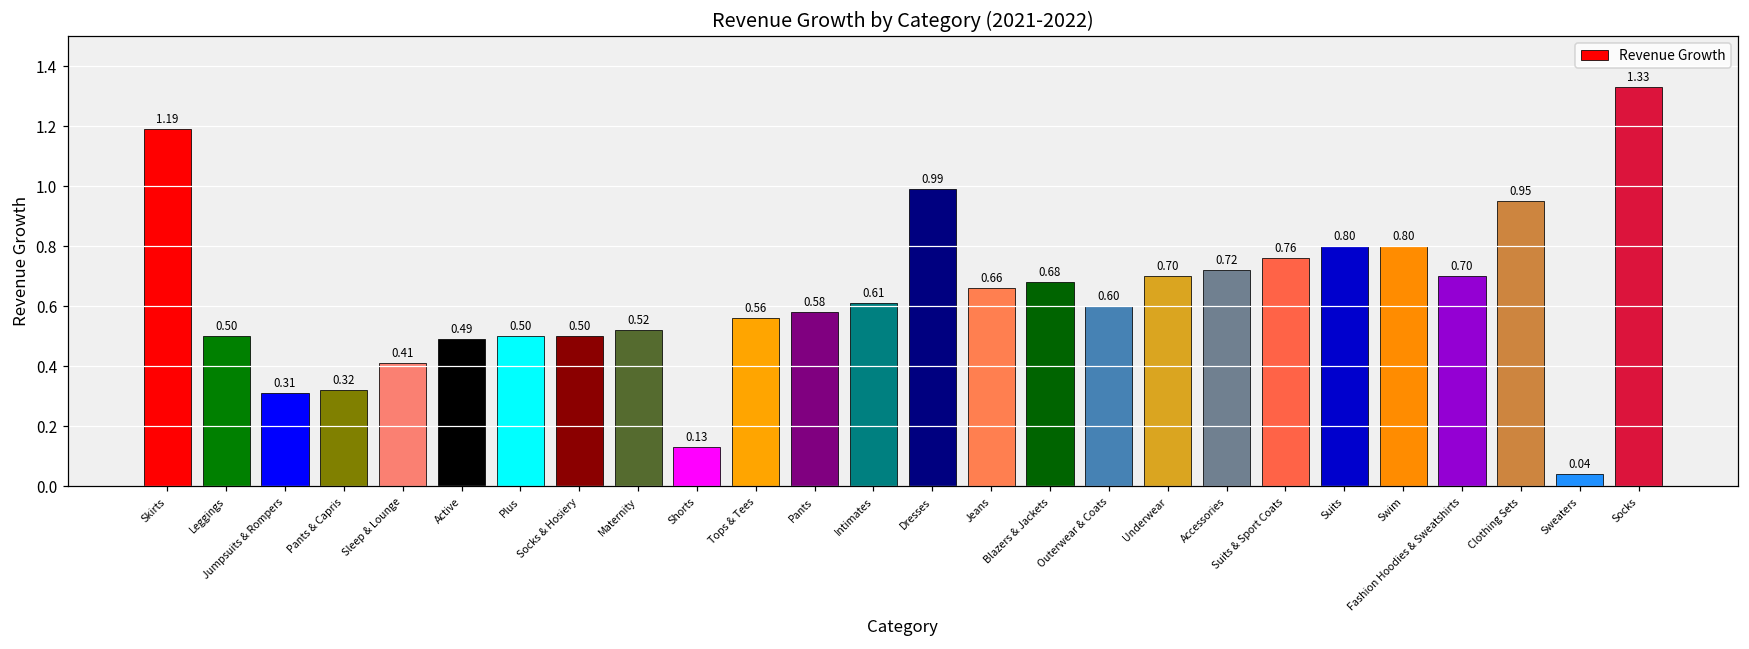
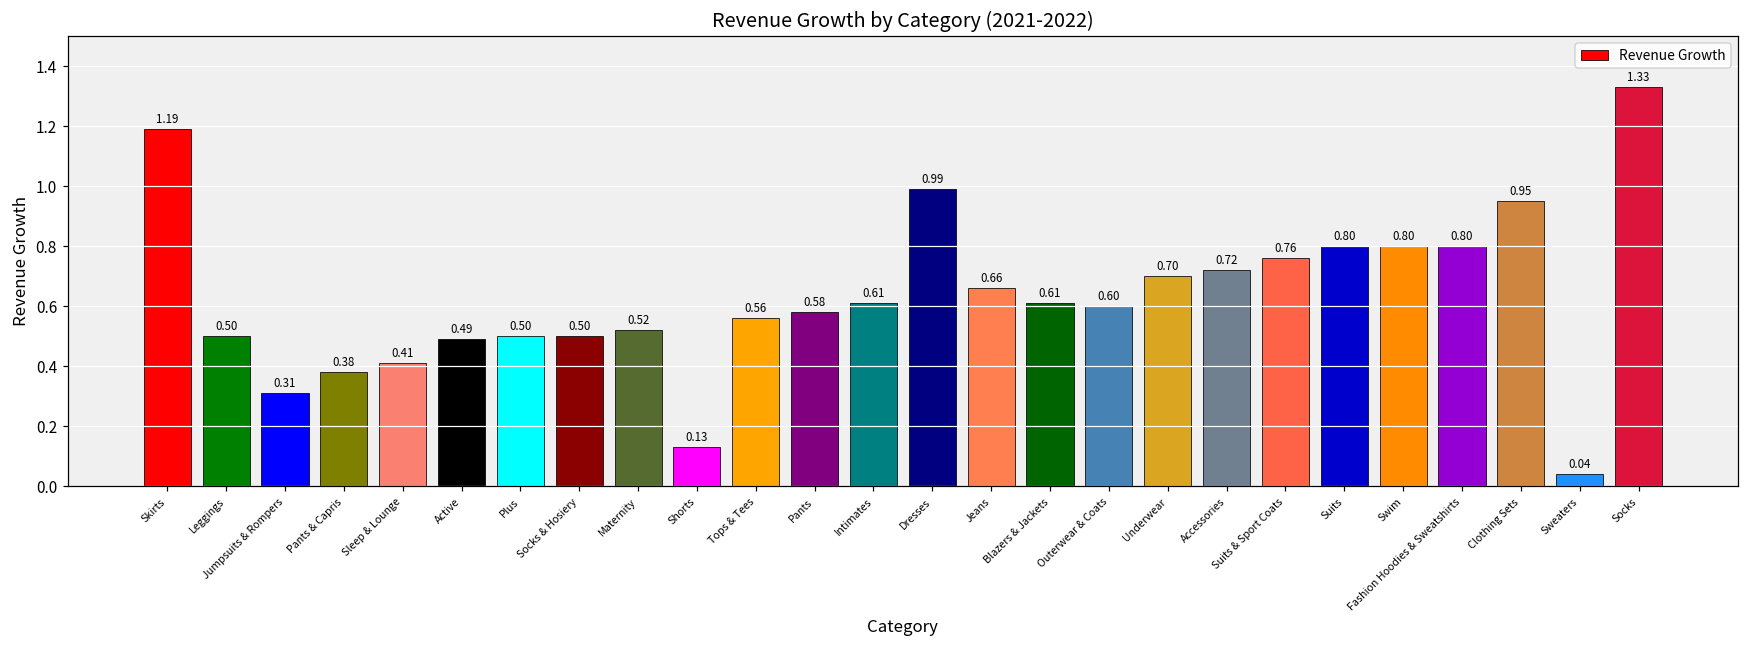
Pants & Capris: 0.32 -> 0.38
Blazers & Jackets: 0.68 -> 0.61
Fashion Hoodies & Sweatshirts: 0.70 -> 0.80
